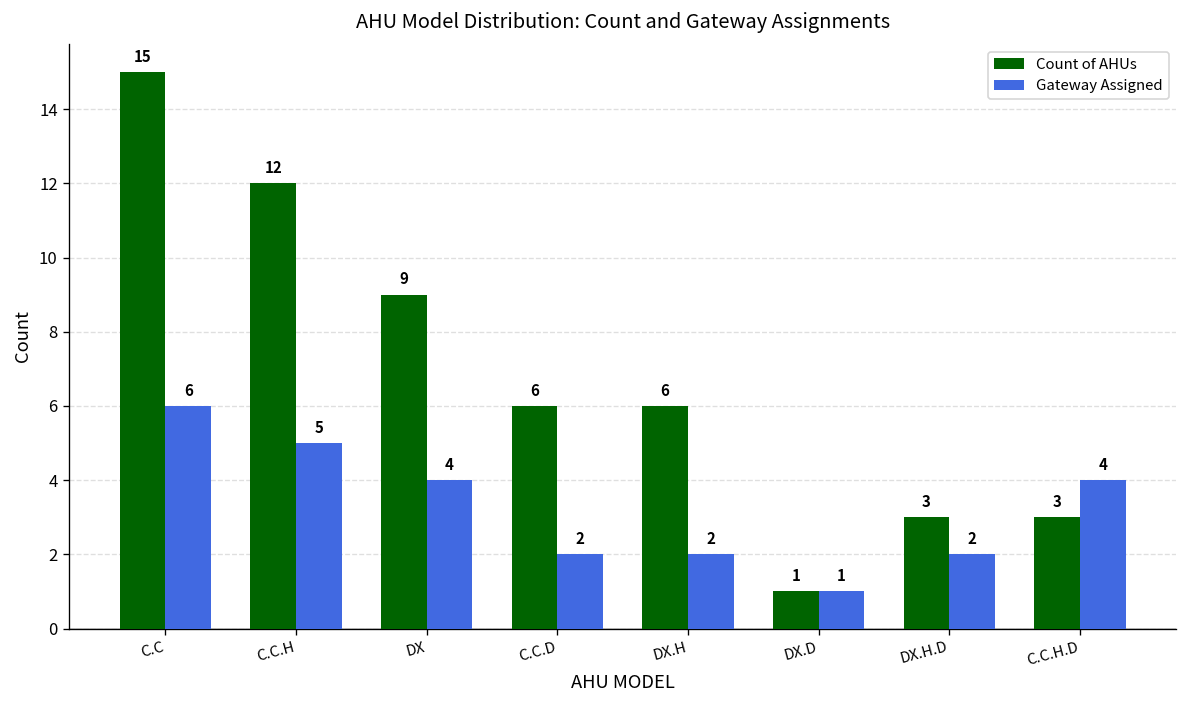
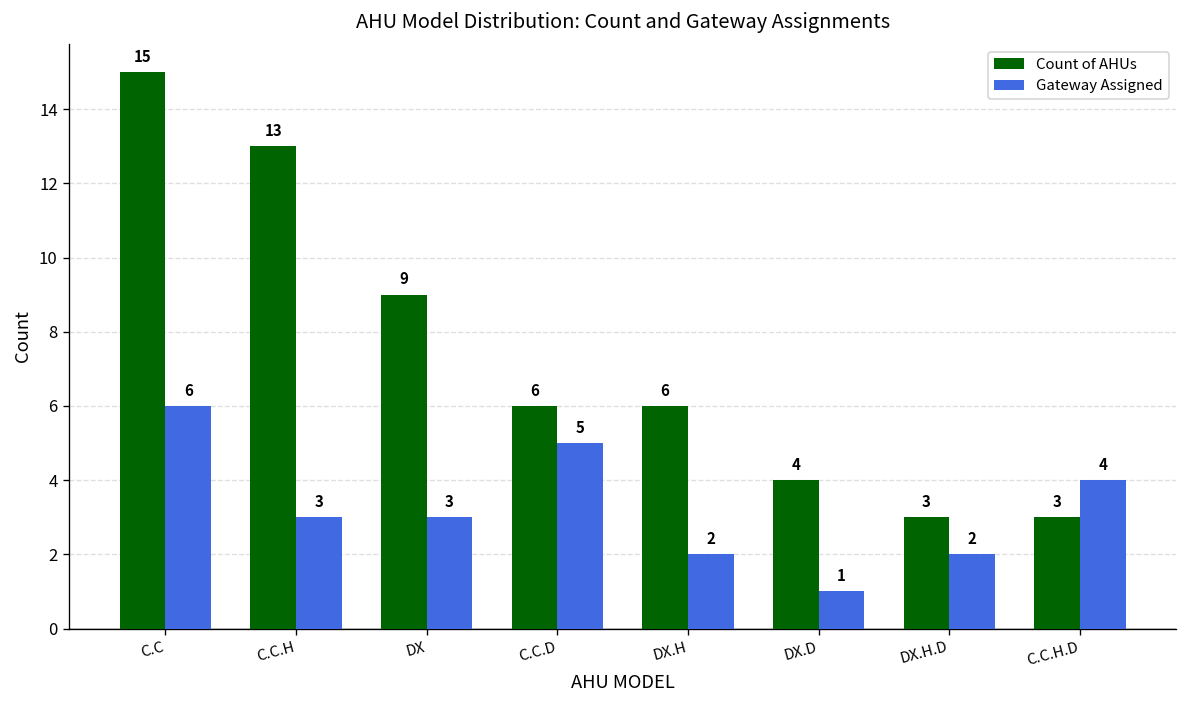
Count of AHUs, C.C.H: 12 -> 13
Gateway Assigned, C.C.H: 5 -> 3
Gateway Assigned, DX: 4 -> 3
Gateway Assigned, C.C.D: 2 -> 5
Count of AHUs, DX.D: 1 -> 4
